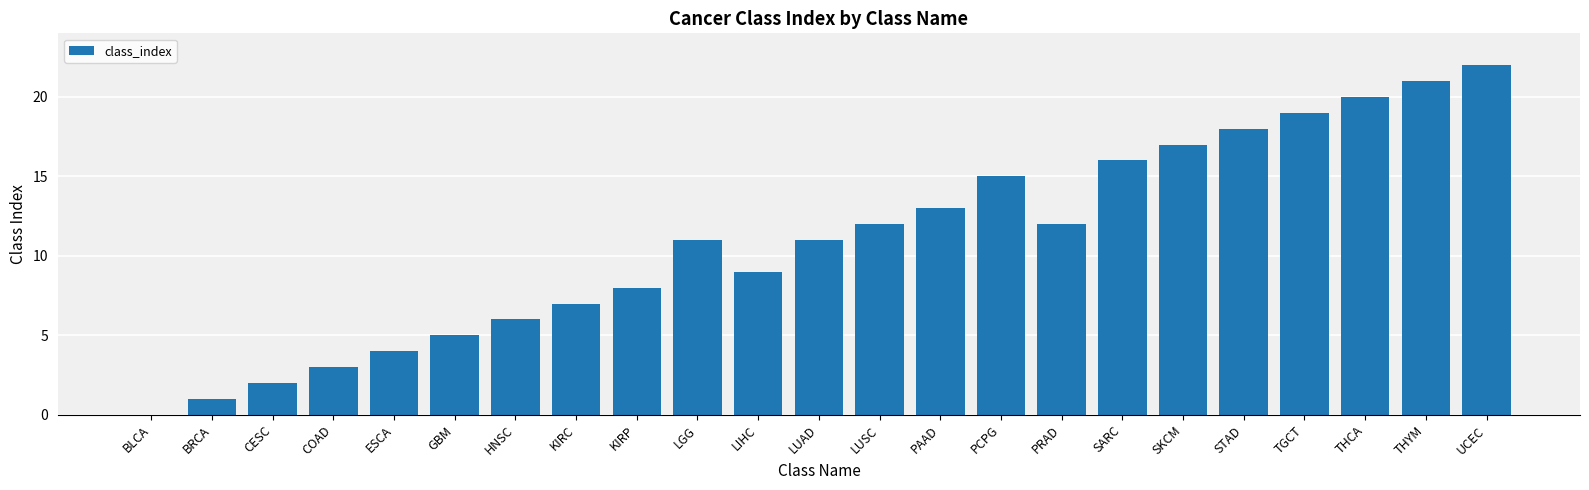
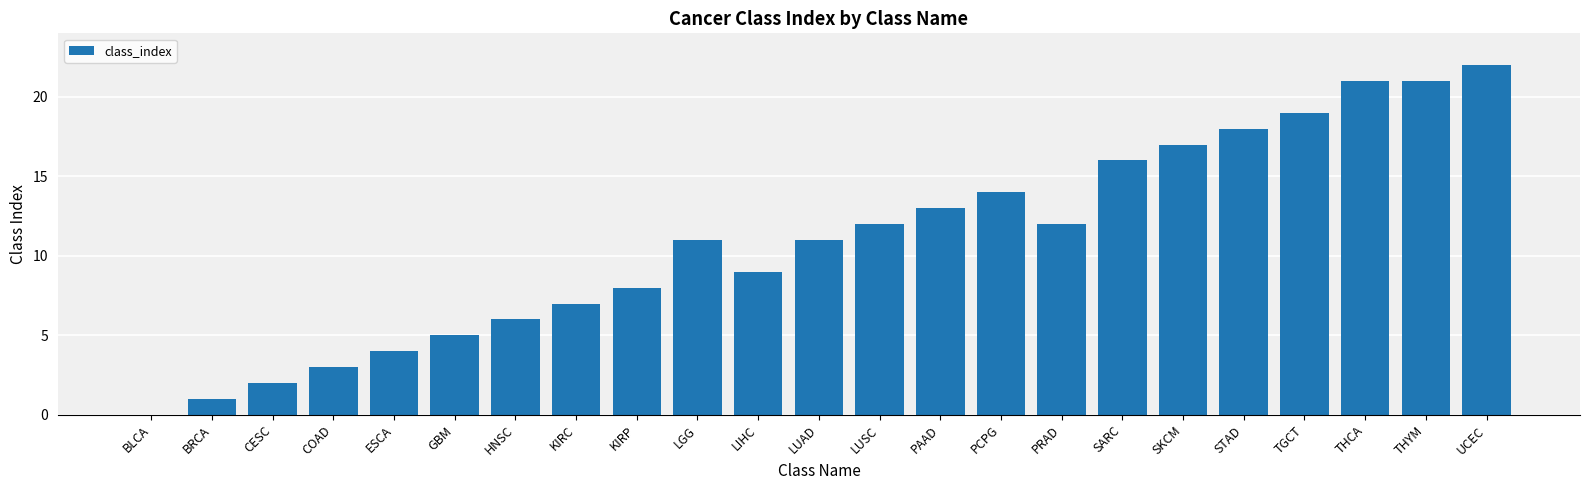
PCPG: 15 -> 14
THCA: 20 -> 21
